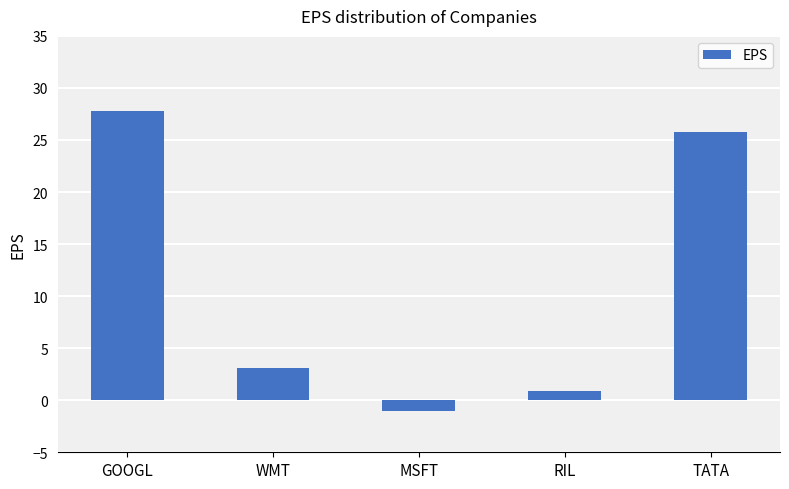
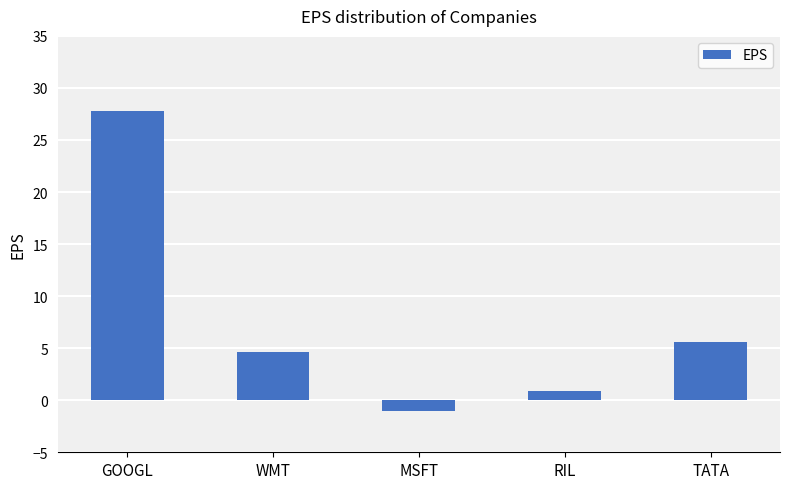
WMT: 3.1 -> 4.6
TATA: 25.8 -> 5.6
